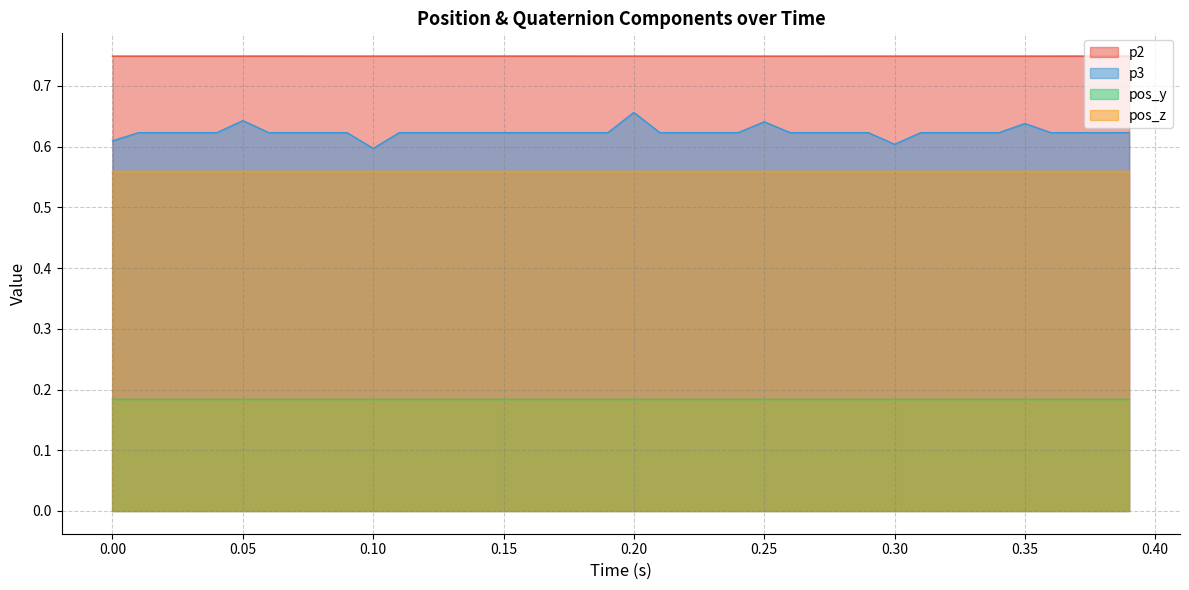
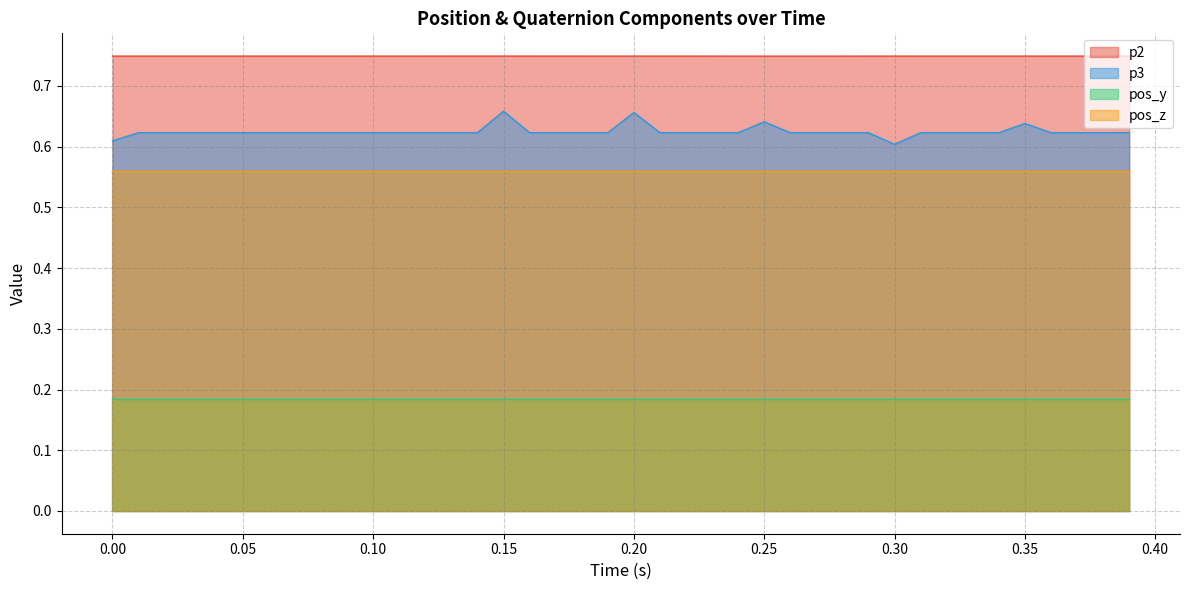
p3, 0.05: 0.64 -> 0.62
p3, 0.10: 0.60 -> 0.62
p3, 0.15: 0.62 -> 0.66
